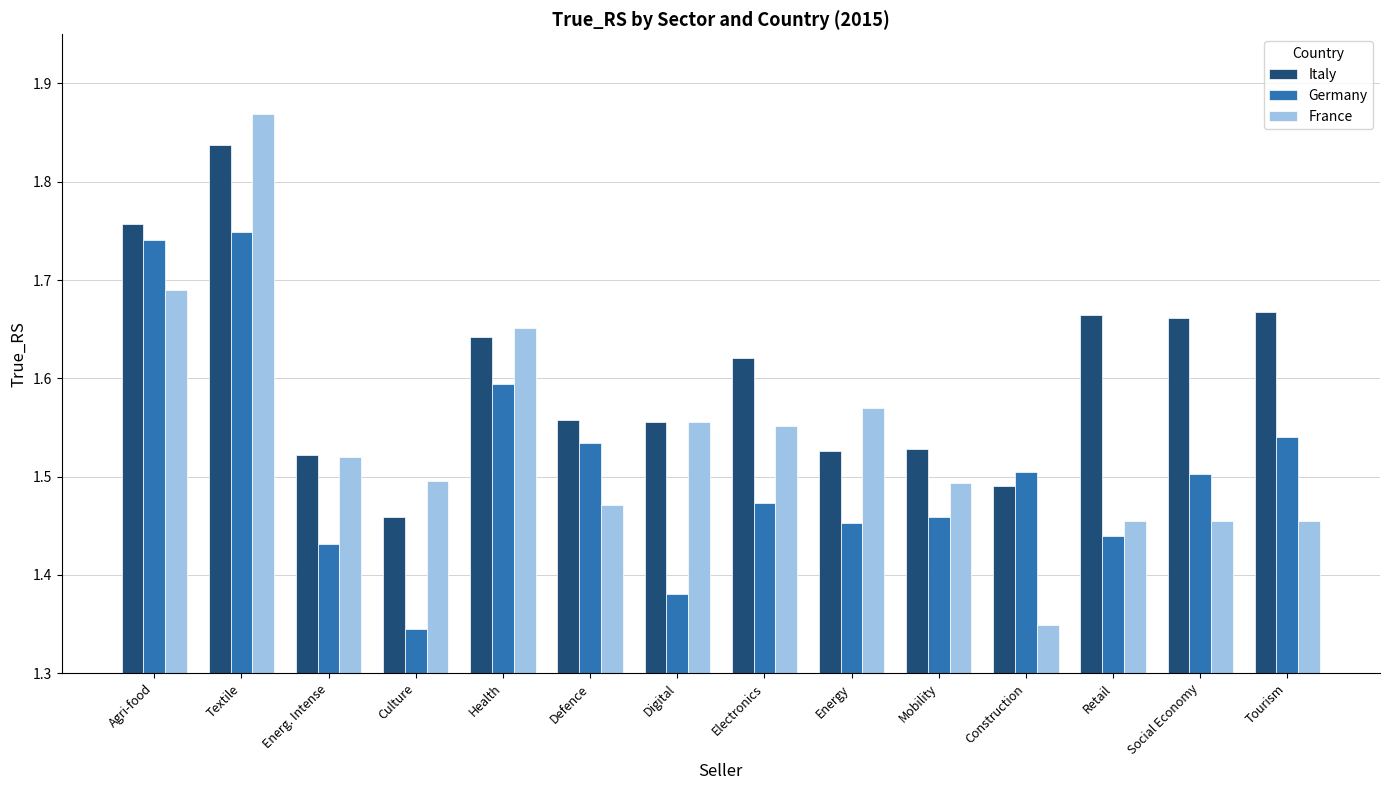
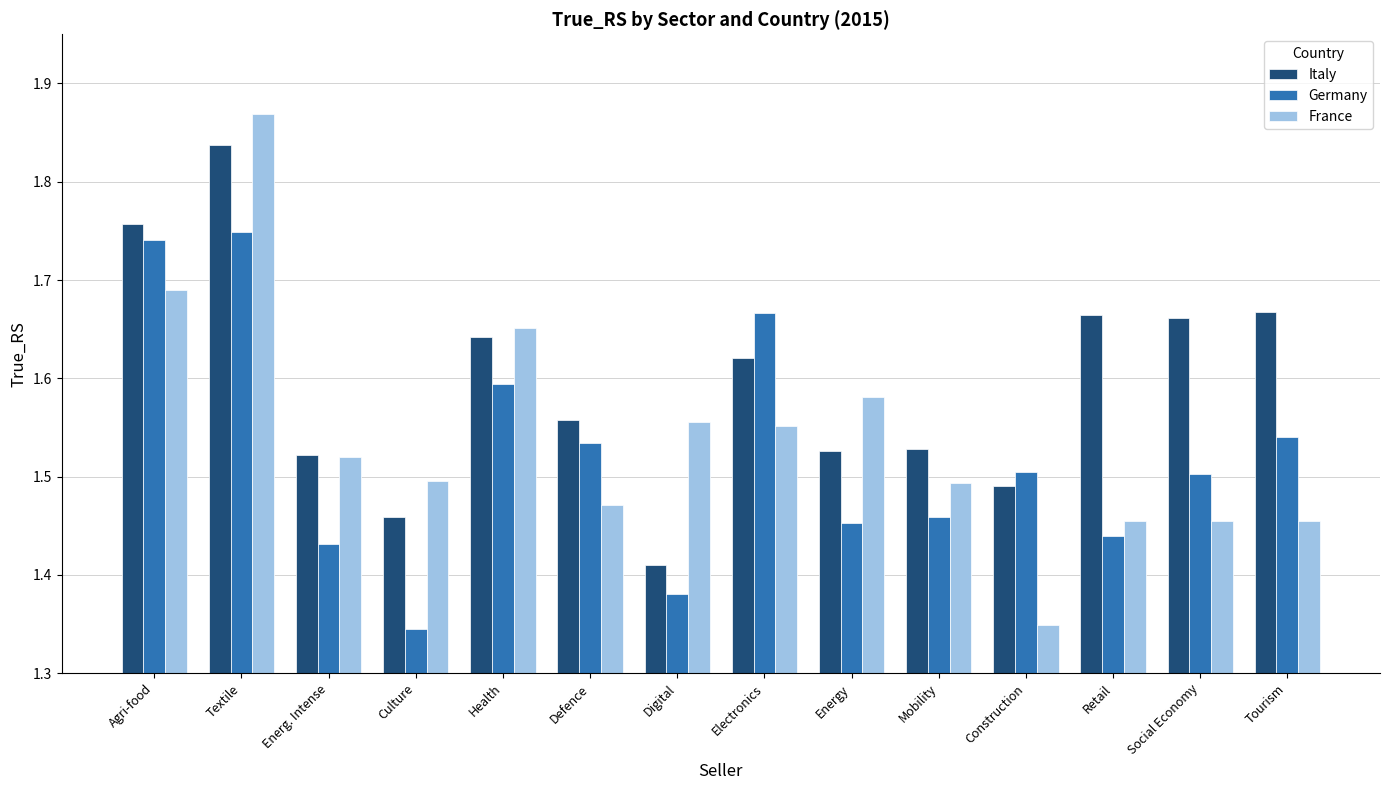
Italy, Digital: 1.56 -> 1.41
Germany, Electronics: 1.47 -> 1.67
France, Energy: 1.57 -> 1.58
